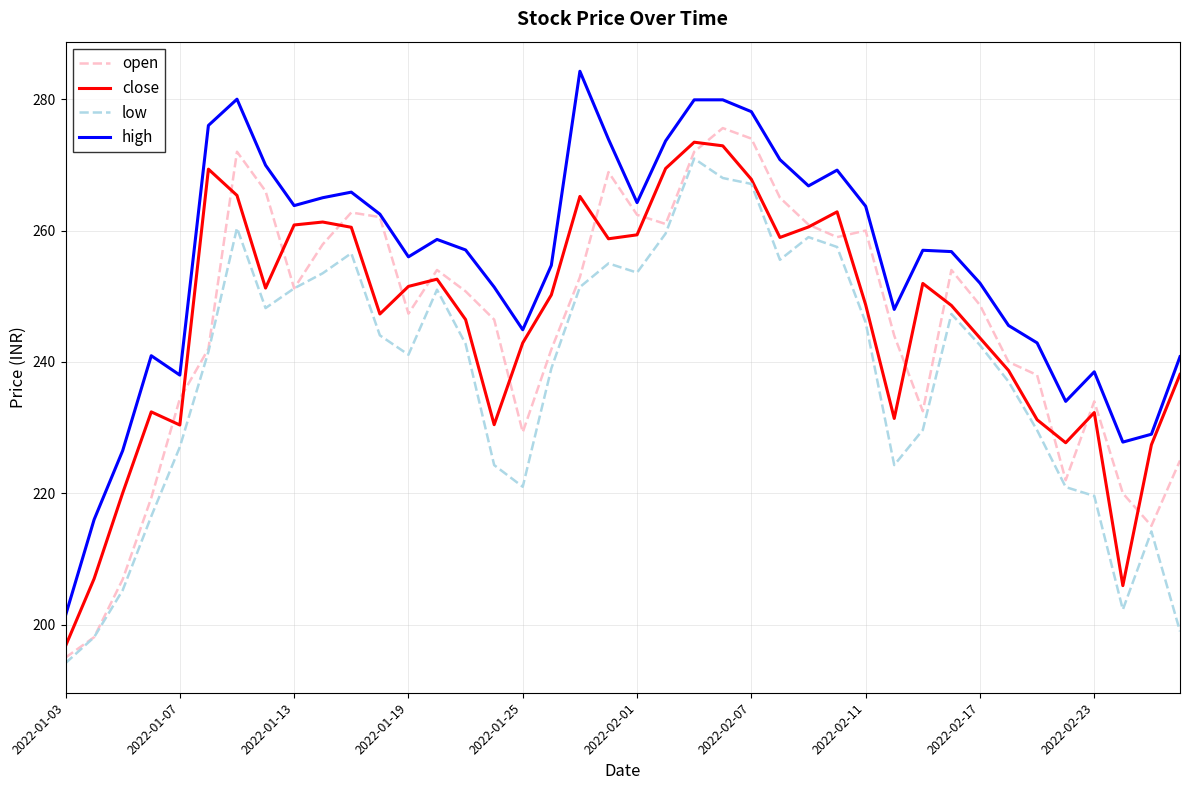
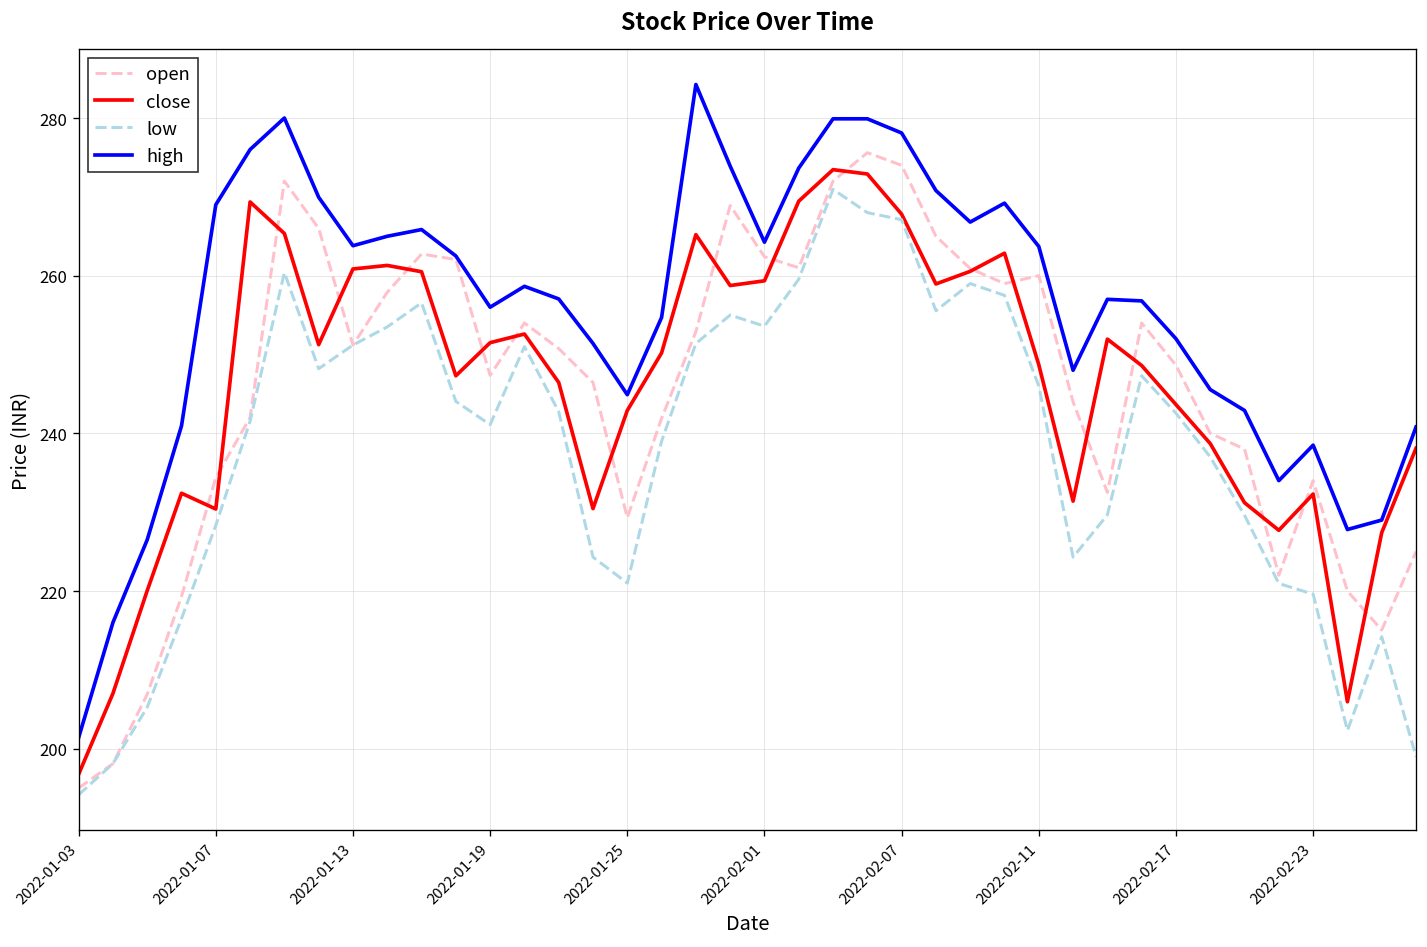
low, 2022-01-07: 227 -> 228
high, 2022-01-07: 238 -> 269
